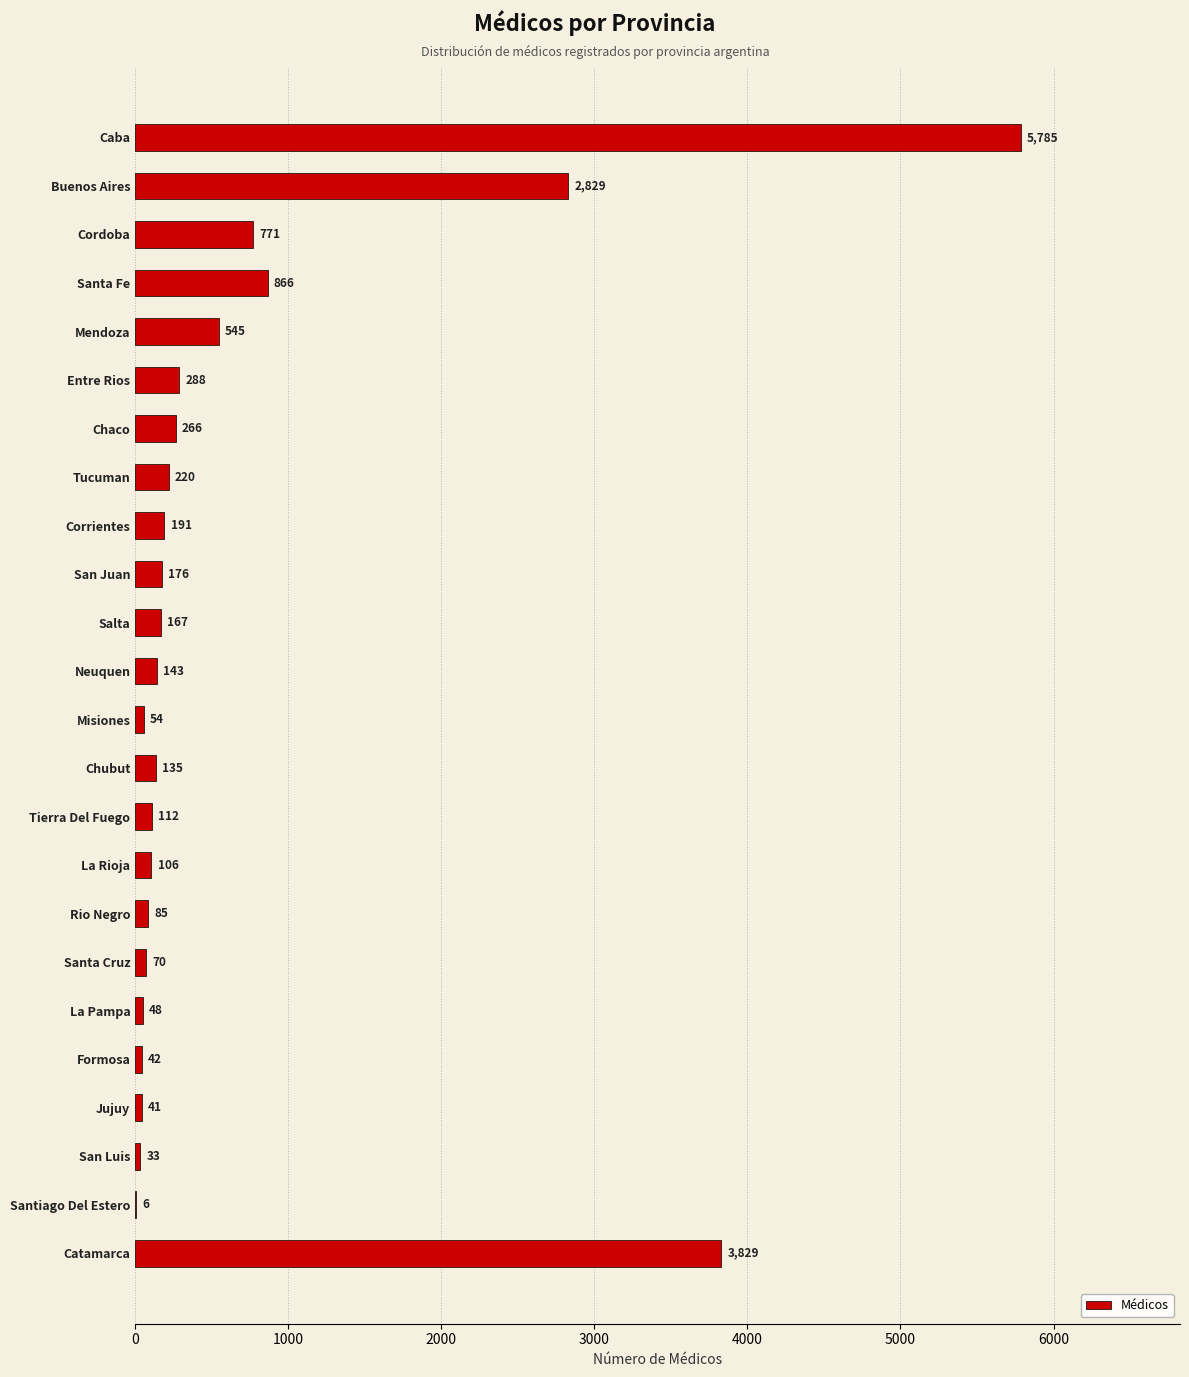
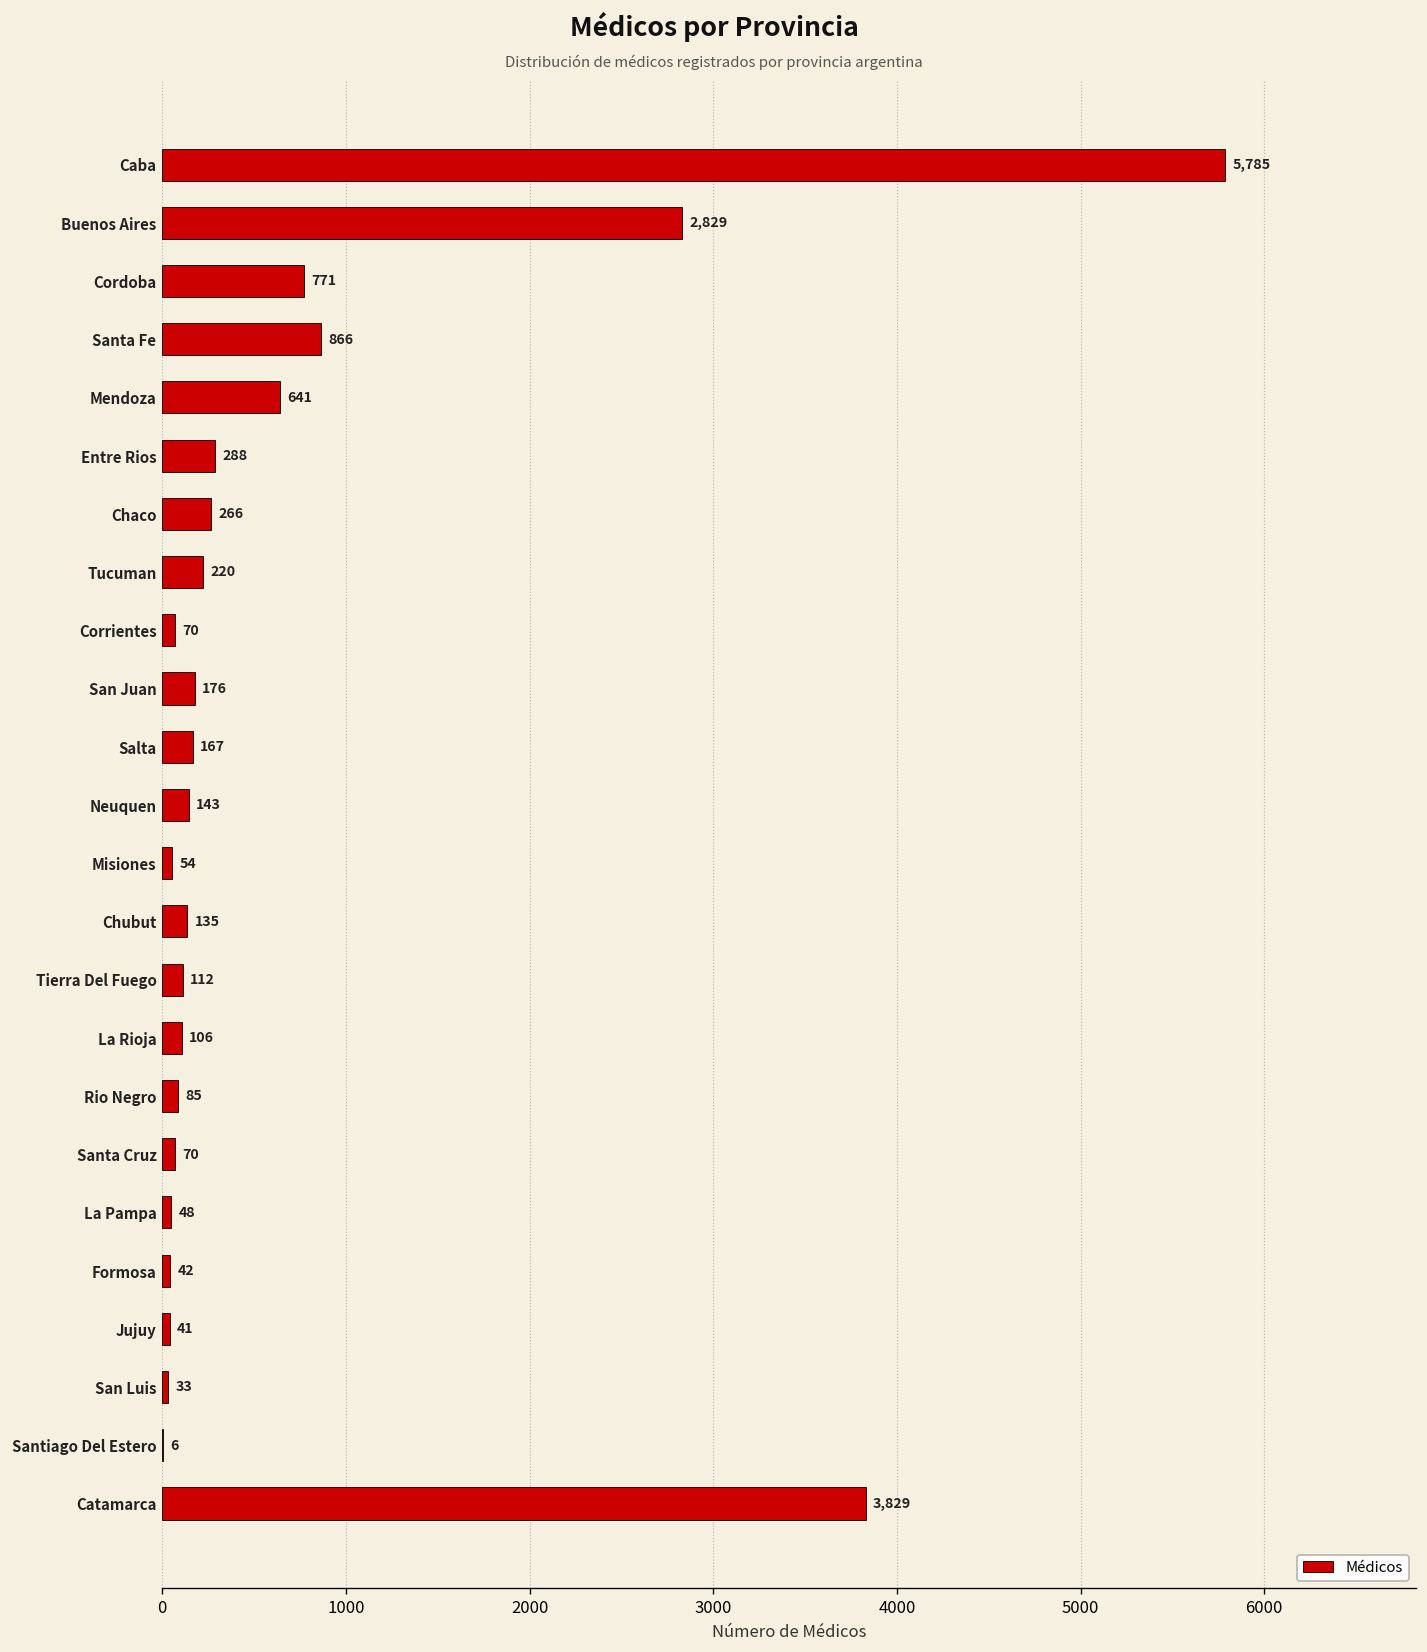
Mendoza: 545 -> 641
Corrientes: 191 -> 70
